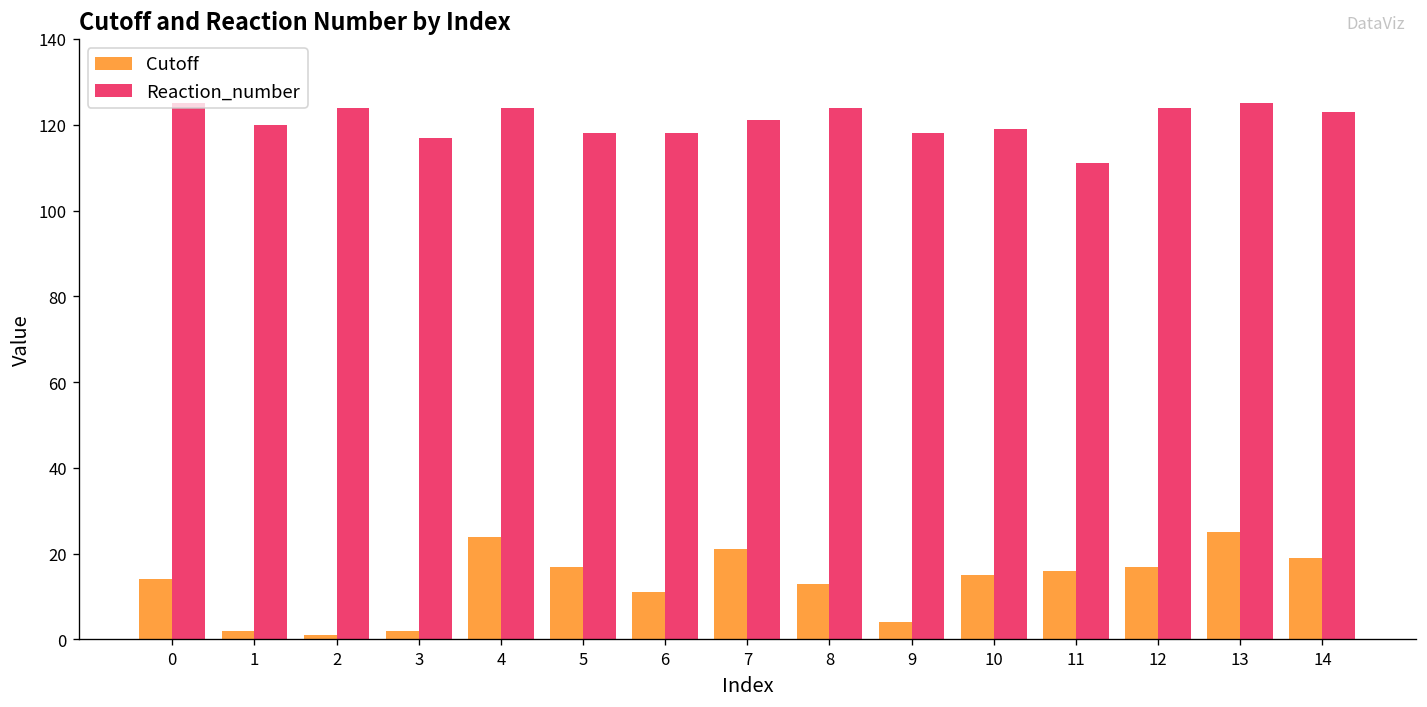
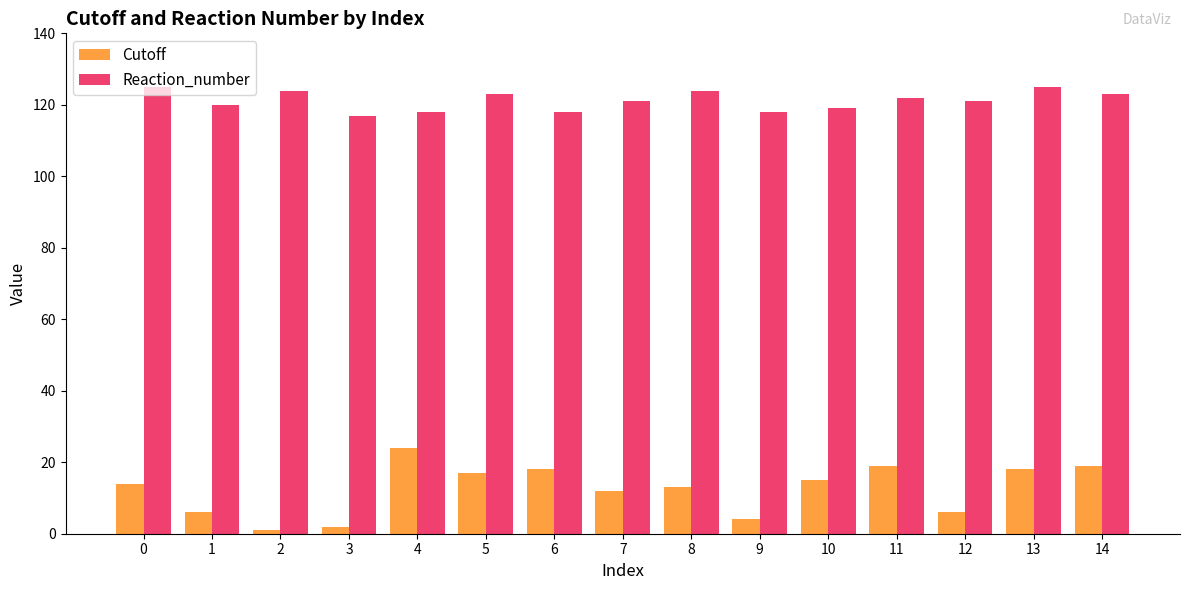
Cutoff, 1: 2 -> 6
Reaction_number, 4: 124 -> 118
Reaction_number, 5: 118 -> 123
Cutoff, 6: 11 -> 18
Cutoff, 7: 21 -> 12
Cutoff, 11: 16 -> 19
Reaction_number, 11: 111 -> 122
Cutoff, 12: 17 -> 6
Reaction_number, 12: 124 -> 121
Cutoff, 13: 25 -> 18
